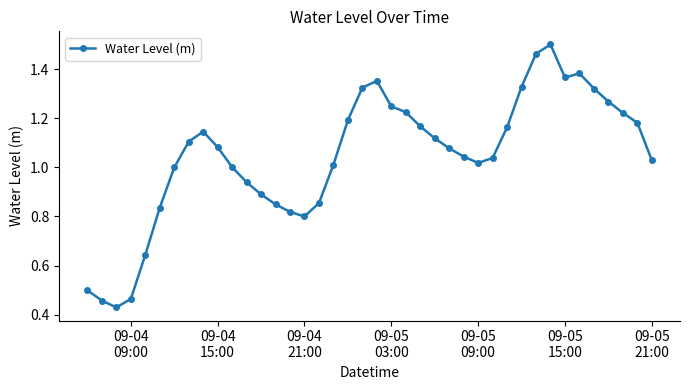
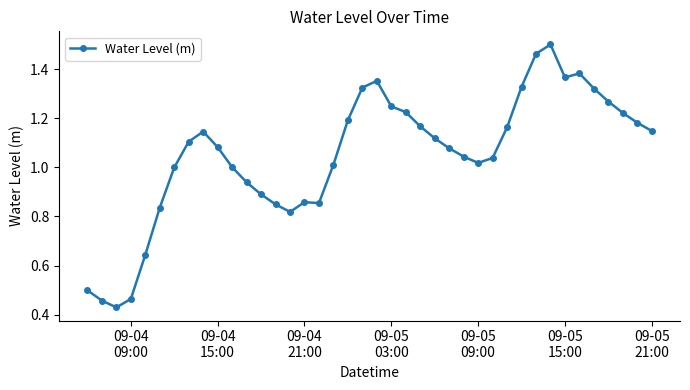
09-04 21:00: 0.80 -> 0.86
09-05 21:00: 1.03 -> 1.15
